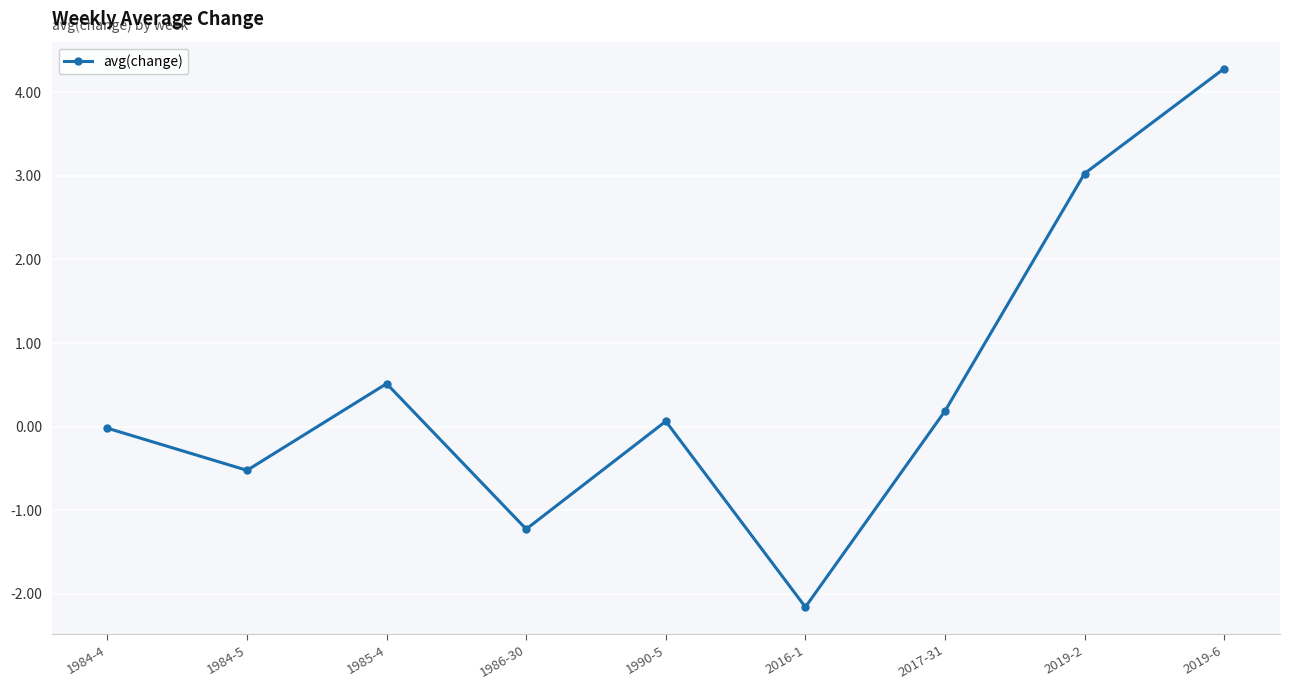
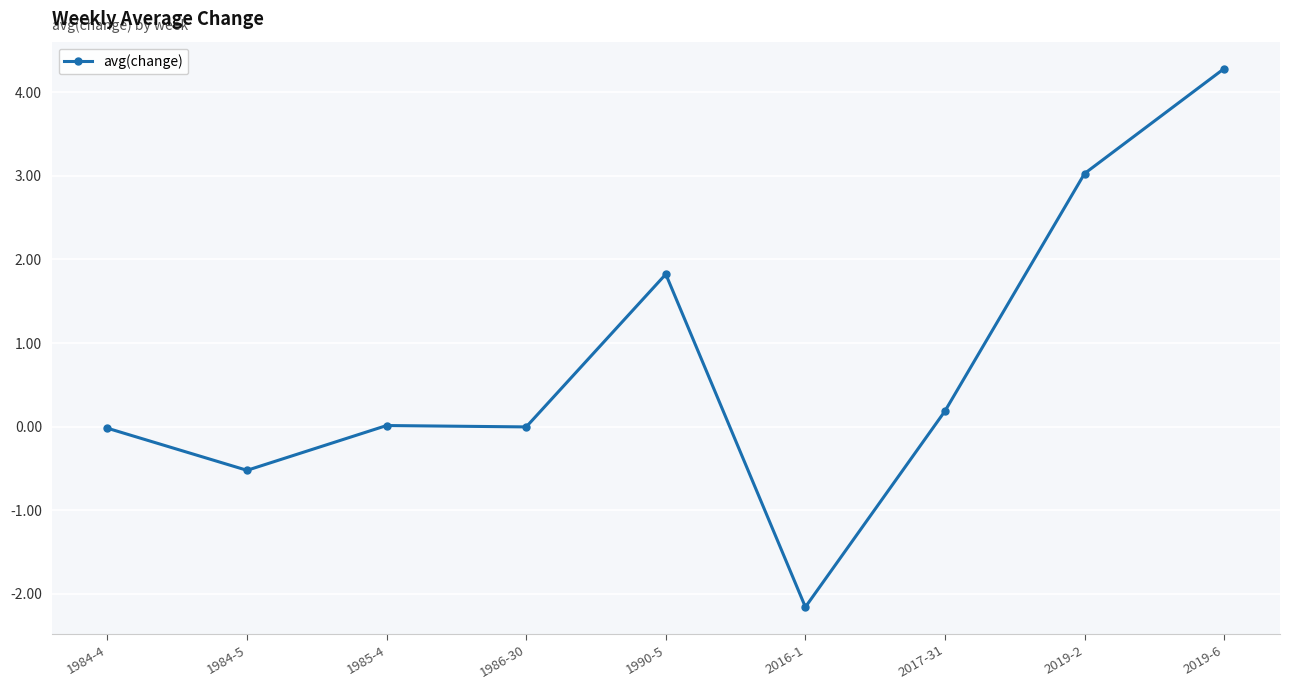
1985-4: 0.5 -> 0.0
1986-30: -1.2 -> 0.0
1990-5: 0.1 -> 1.8
